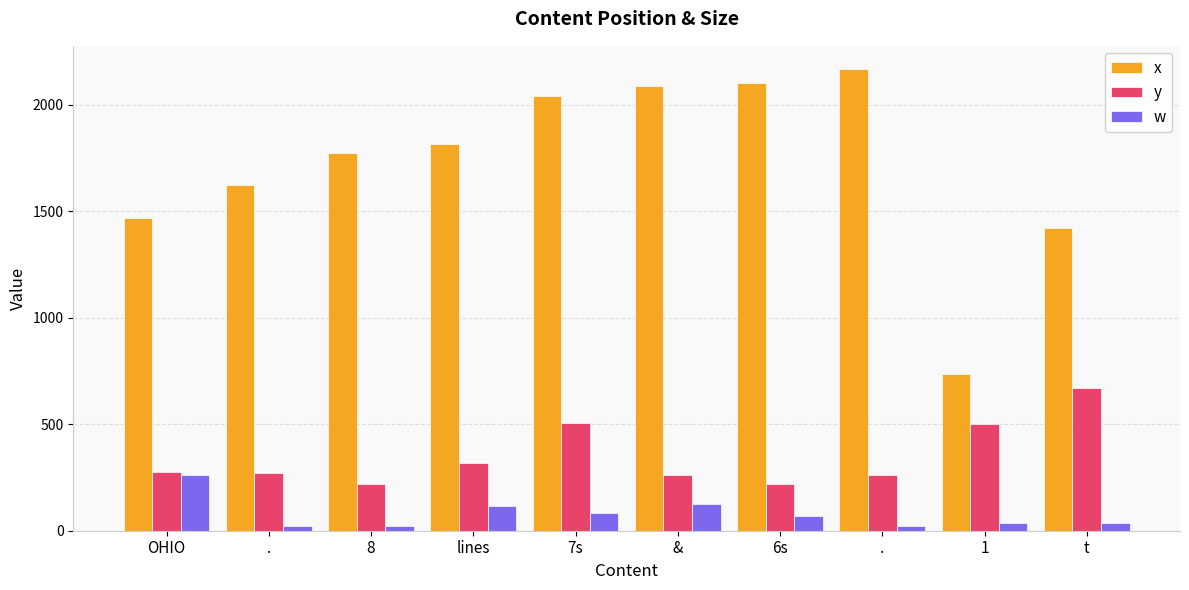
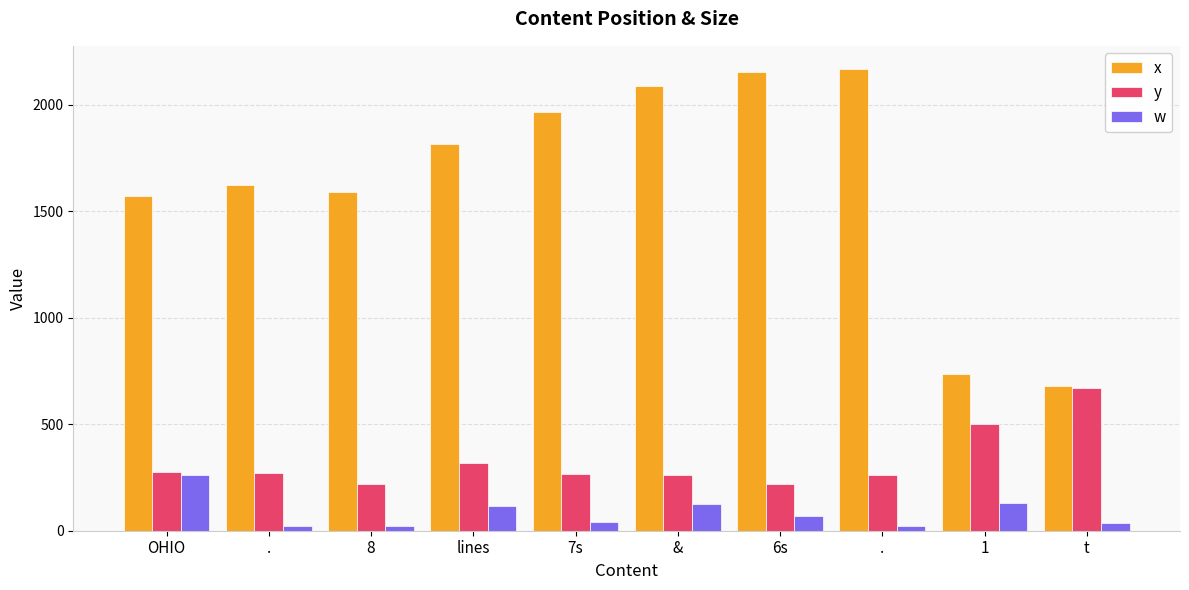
x, OHIO: 1470 -> 1570
x, 8: 1770 -> 1590
x, 7s: 2040 -> 1970
y, 7s: 500 -> 270
w, 7s: 80 -> 40
x, 6s: 2110 -> 2150
w, 1: 40 -> 130
x, t: 1420 -> 680
